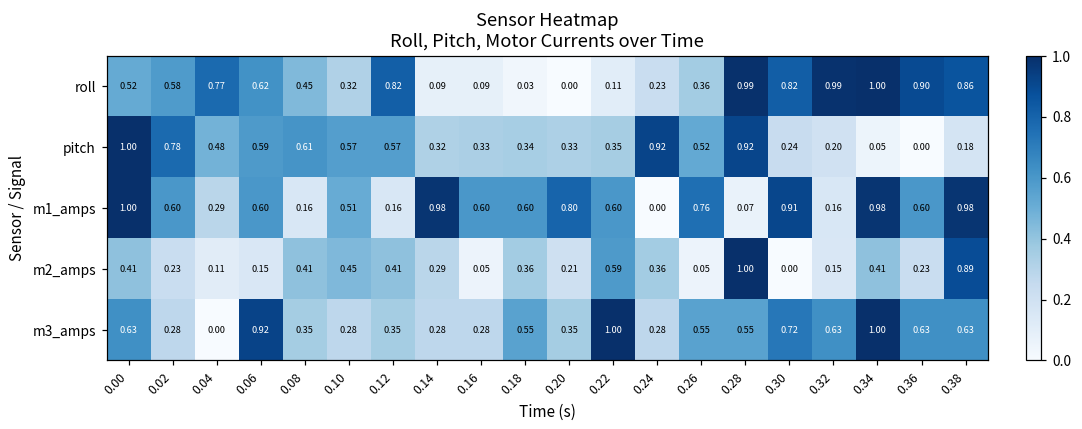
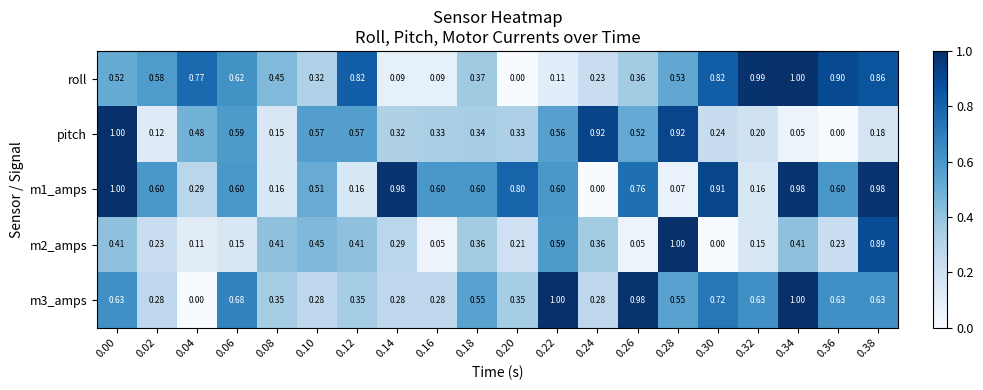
roll, 0.18: 0.03 -> 0.37
roll, 0.28: 0.99 -> 0.53
pitch, 0.02: 0.78 -> 0.12
pitch, 0.08: 0.61 -> 0.15
pitch, 0.22: 0.35 -> 0.56
m3_amps, 0.06: 0.92 -> 0.68
m3_amps, 0.26: 0.55 -> 0.98
